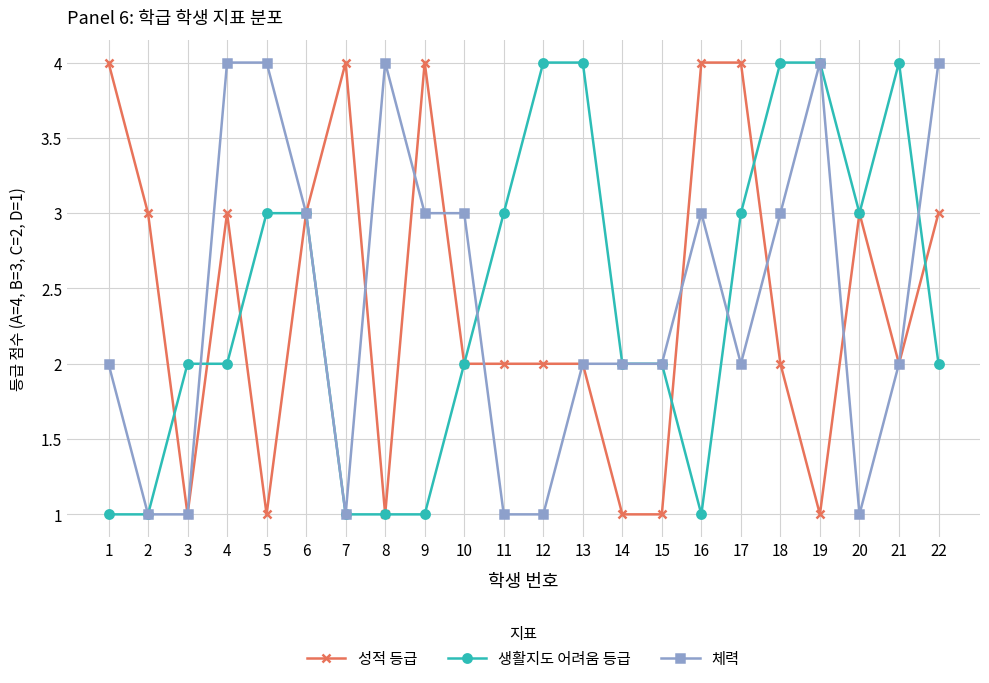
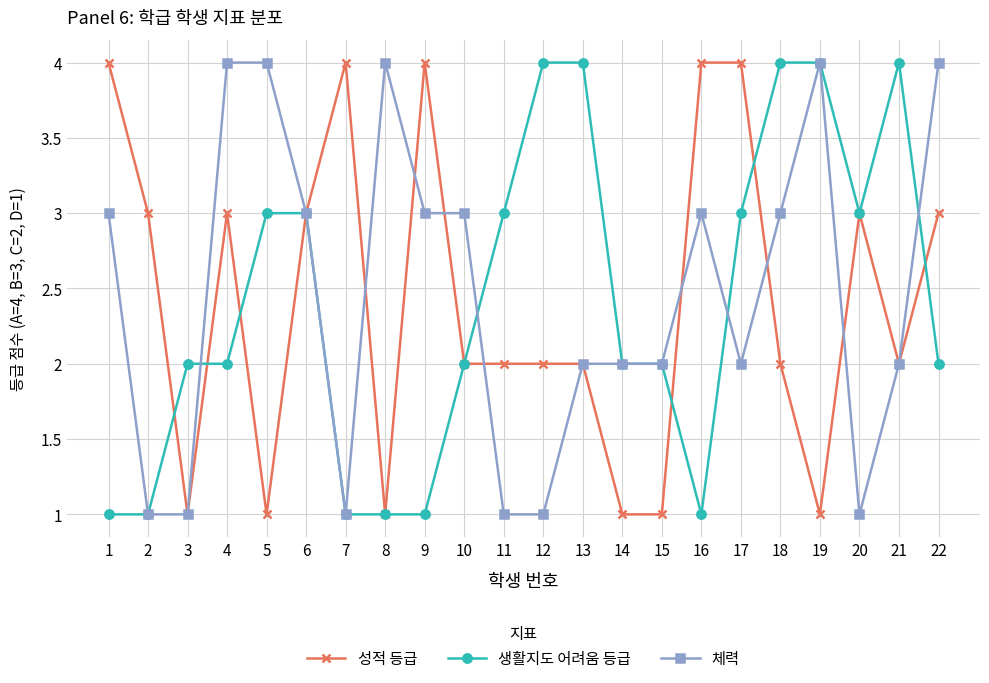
체력, 1: 2 -> 3
